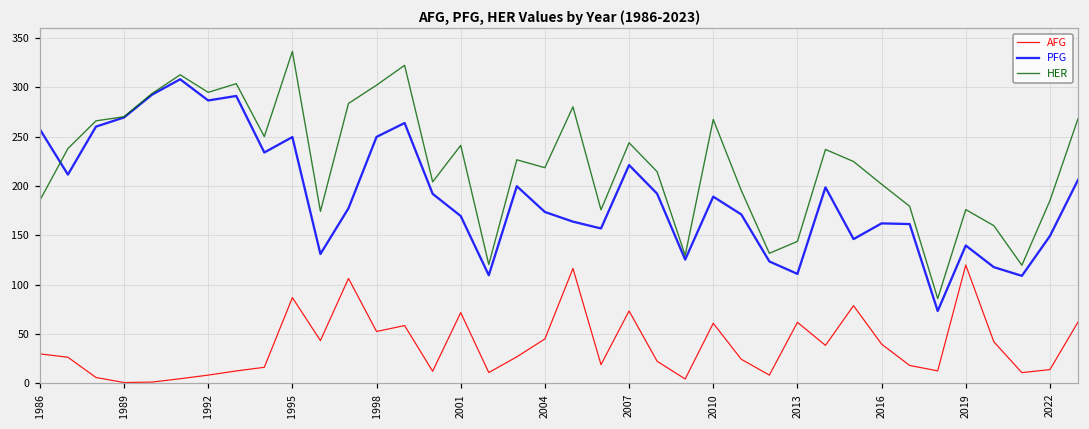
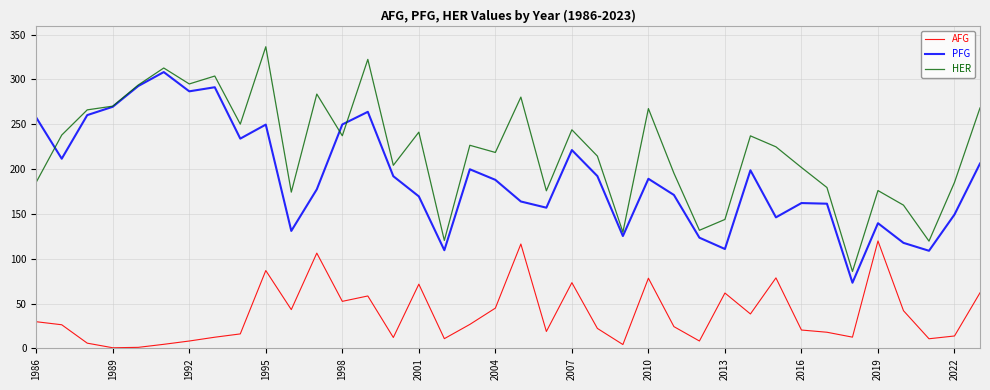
HER, 1998: 300 -> 240
PFG, 2004: 170 -> 190
AFG, 2010: 60 -> 80
AFG, 2016: 40 -> 20
